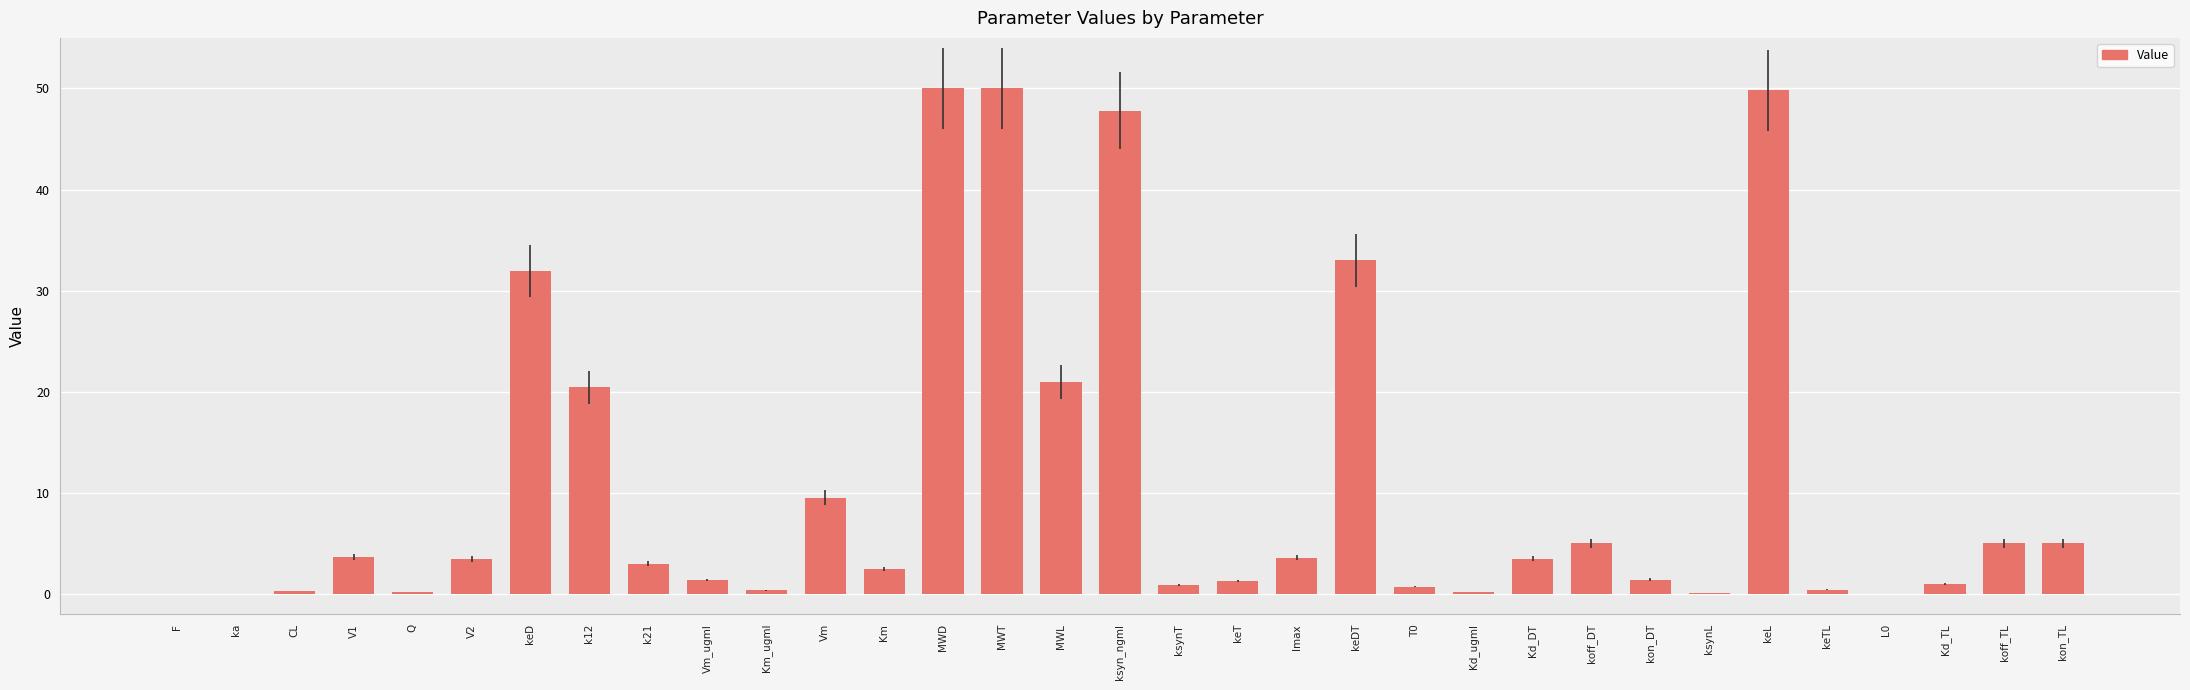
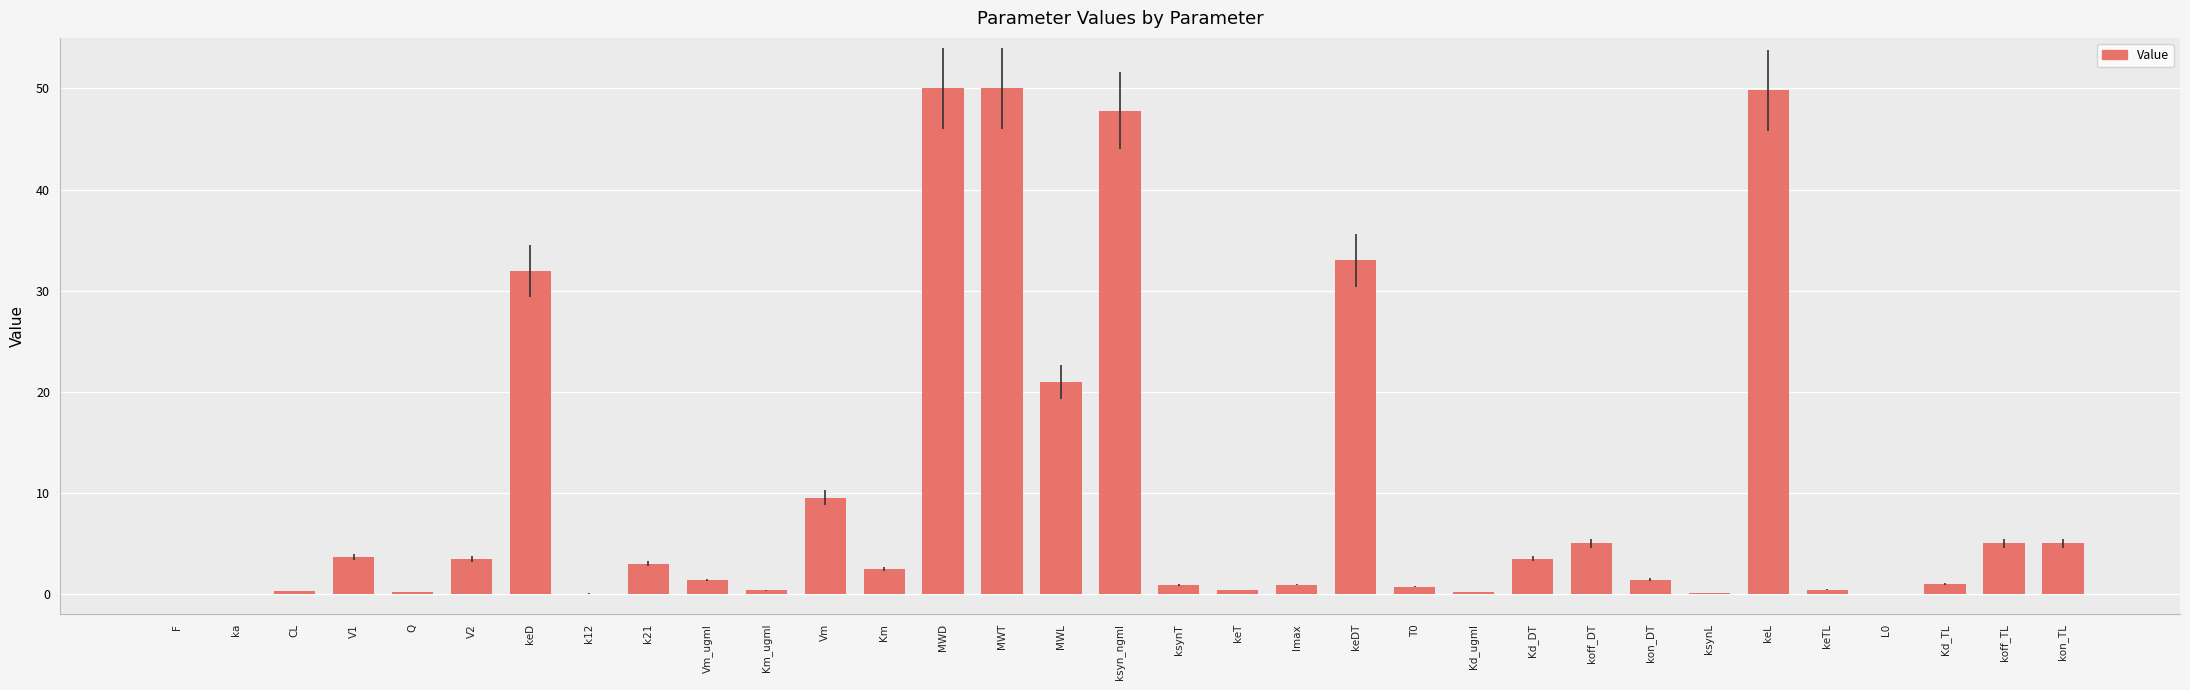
k12: 20.5 -> 0.1
keT: 1.3 -> 0.4
Imax: 3.6 -> 0.9
